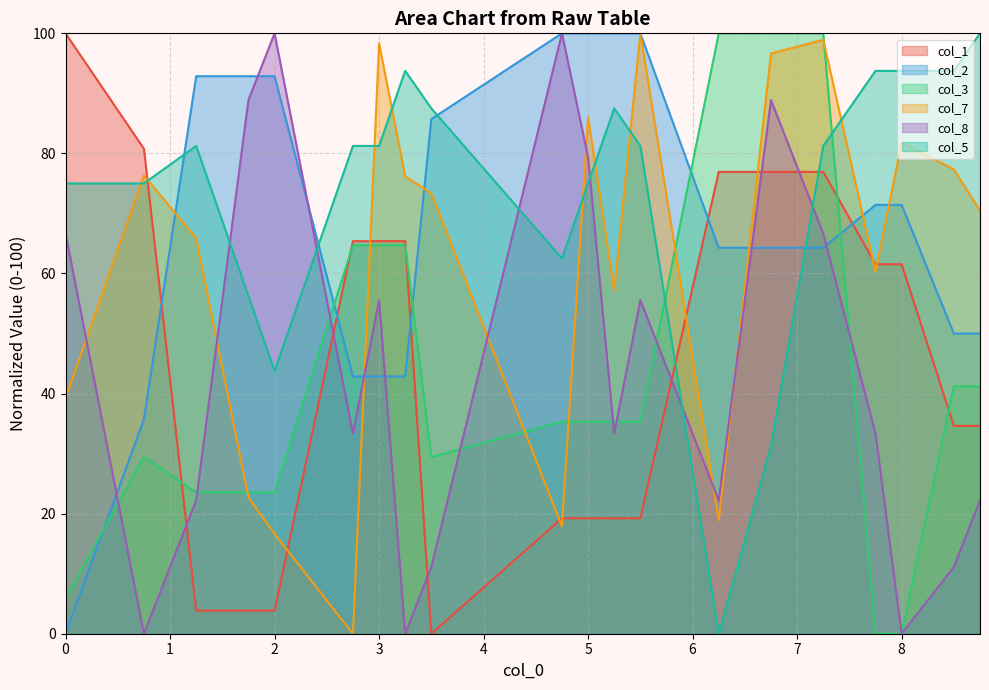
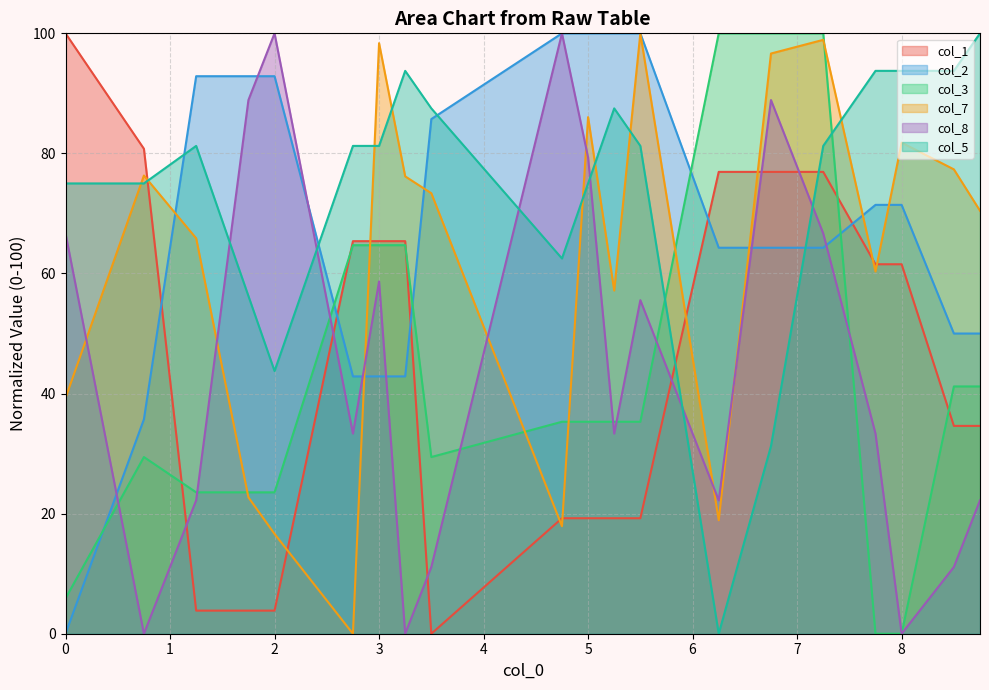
col_8, 3: 56 -> 59
